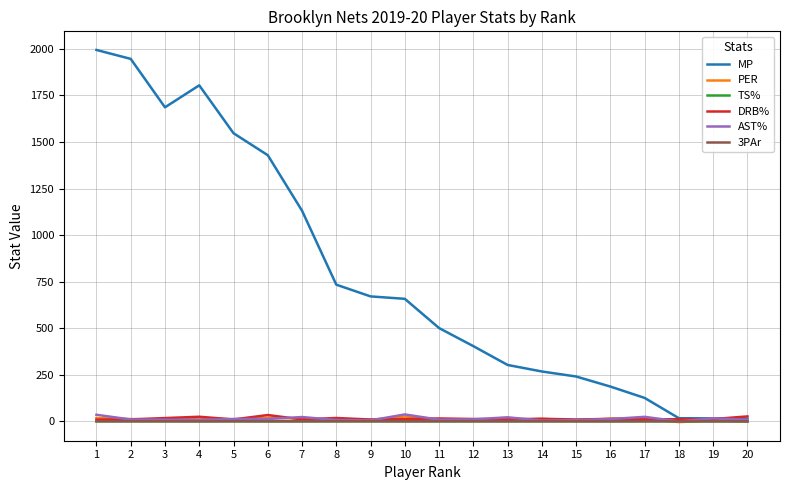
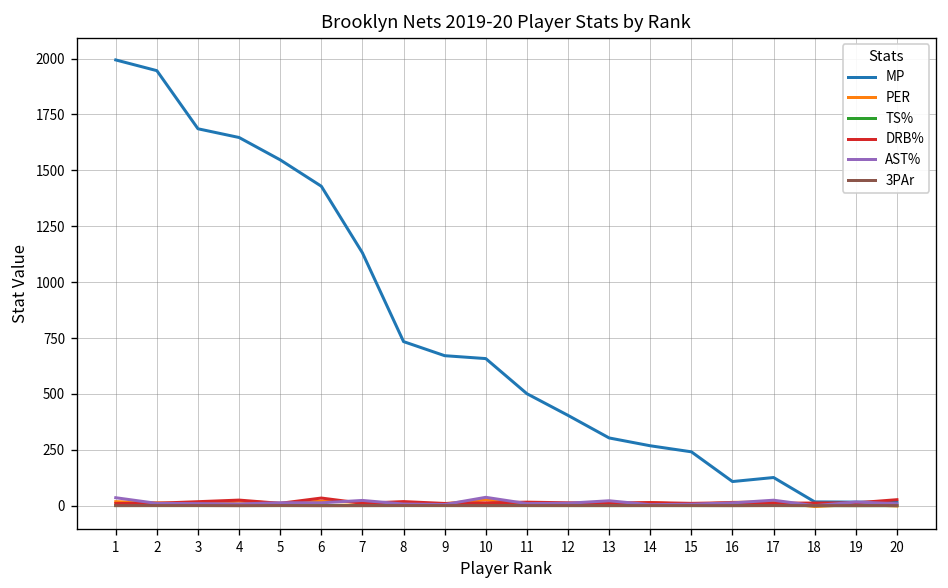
MP, 4: 1800 -> 1650
MP, 16: 190 -> 110
